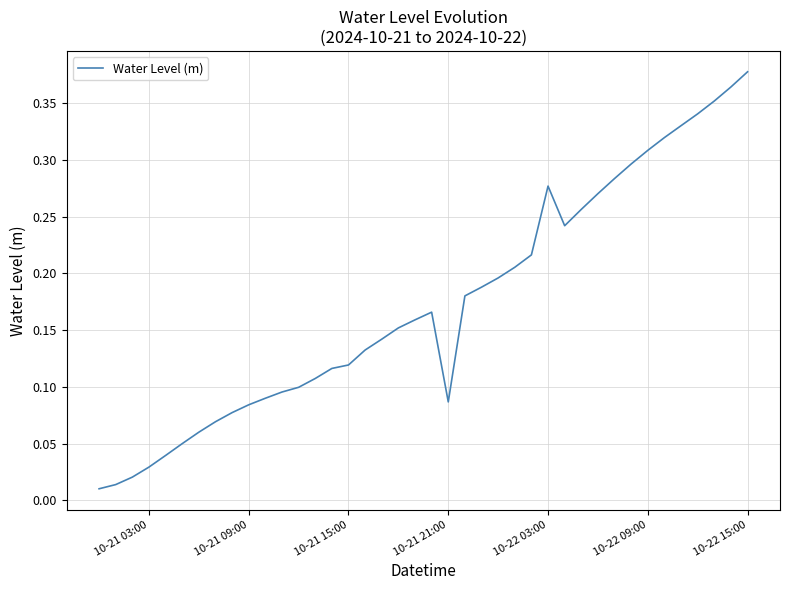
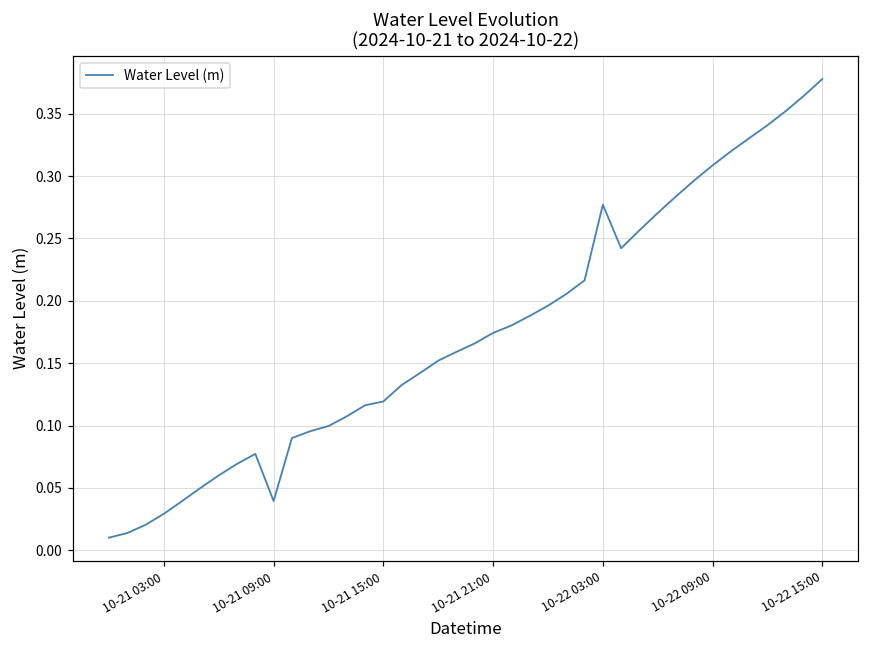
10-21 09:00: 0.084 -> 0.040
10-21 21:00: 0.087 -> 0.174
